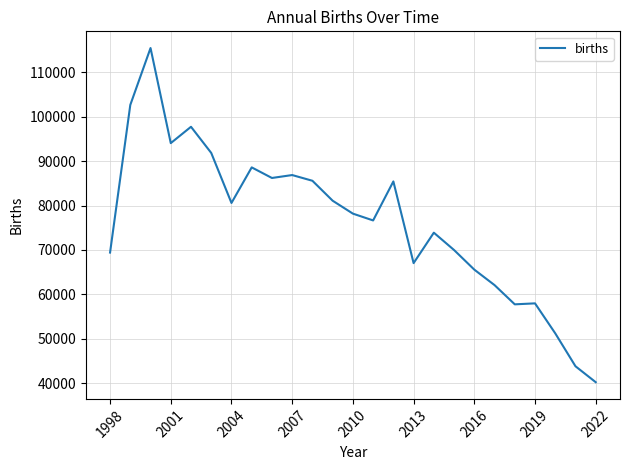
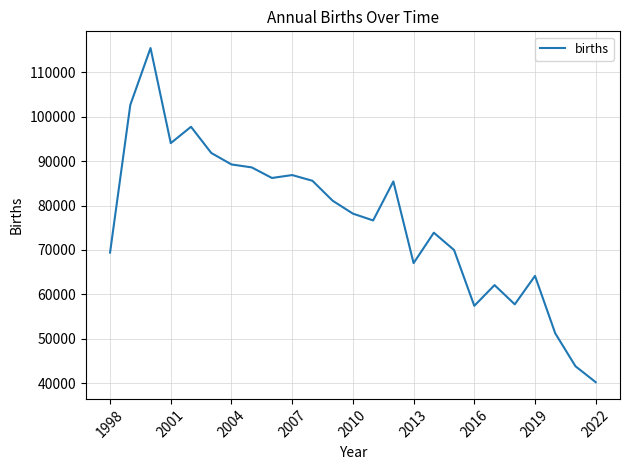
2004: 81000 -> 89000
2016: 66000 -> 57000
2019: 58000 -> 64000
